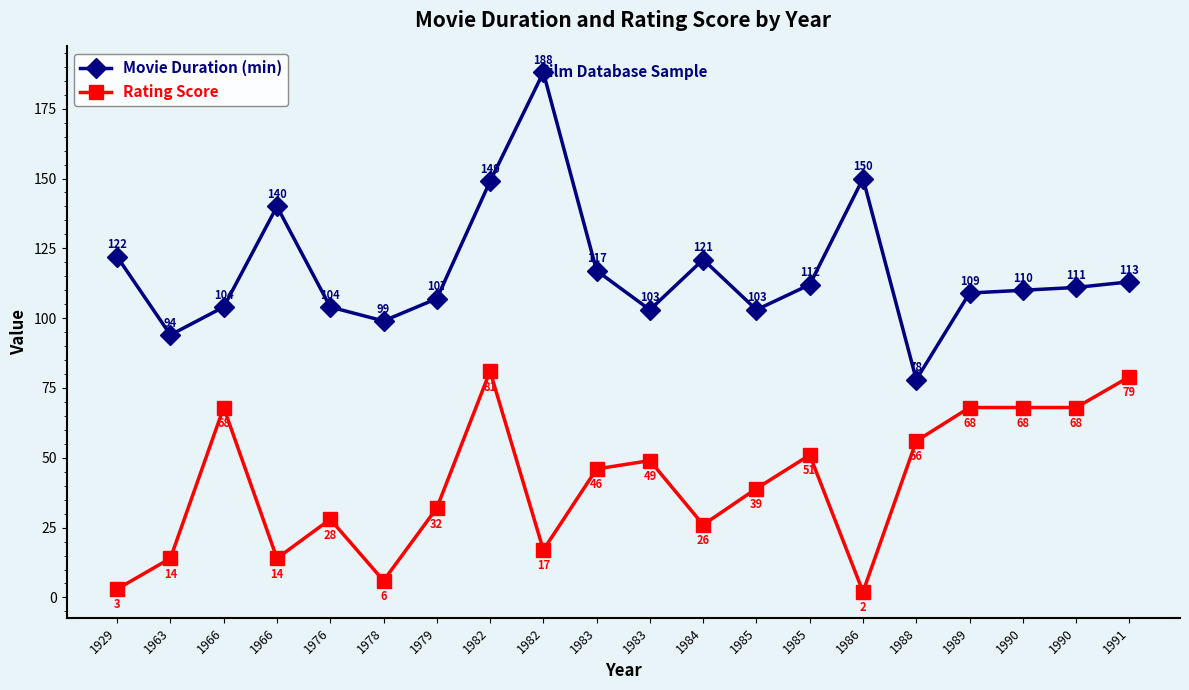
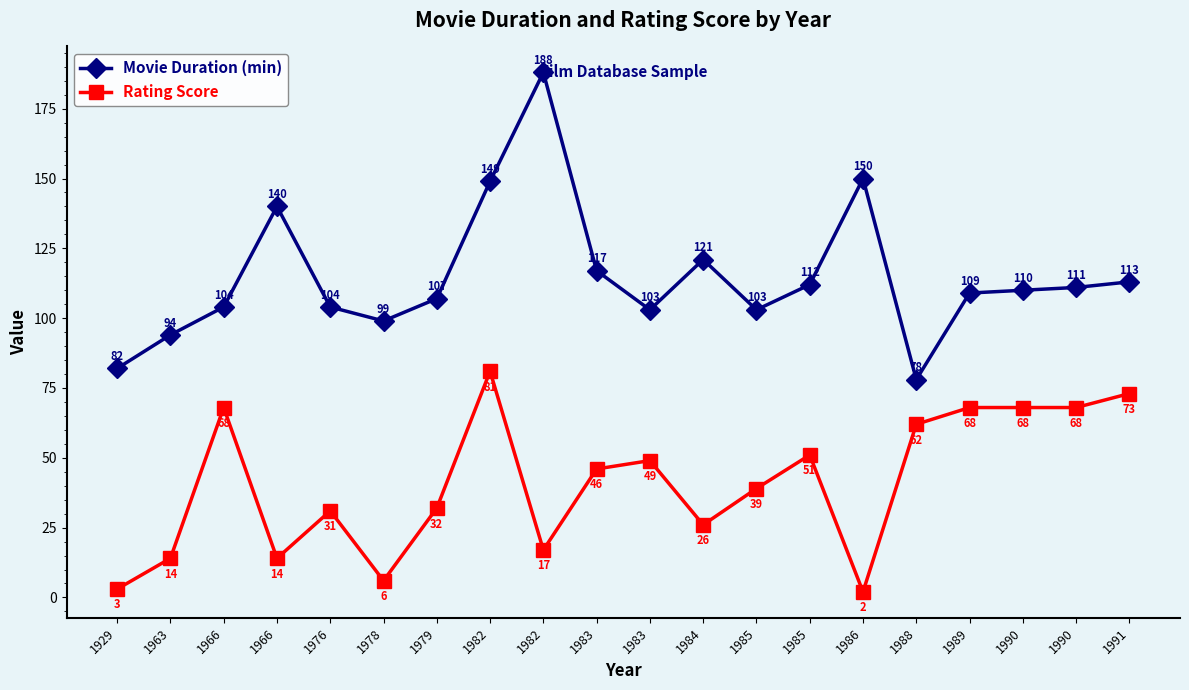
Movie Duration (min), 1929: 122 -> 82
Rating Score, 1976: 28 -> 31
Rating Score, 1988: 56 -> 62
Rating Score, 1991: 79 -> 73
